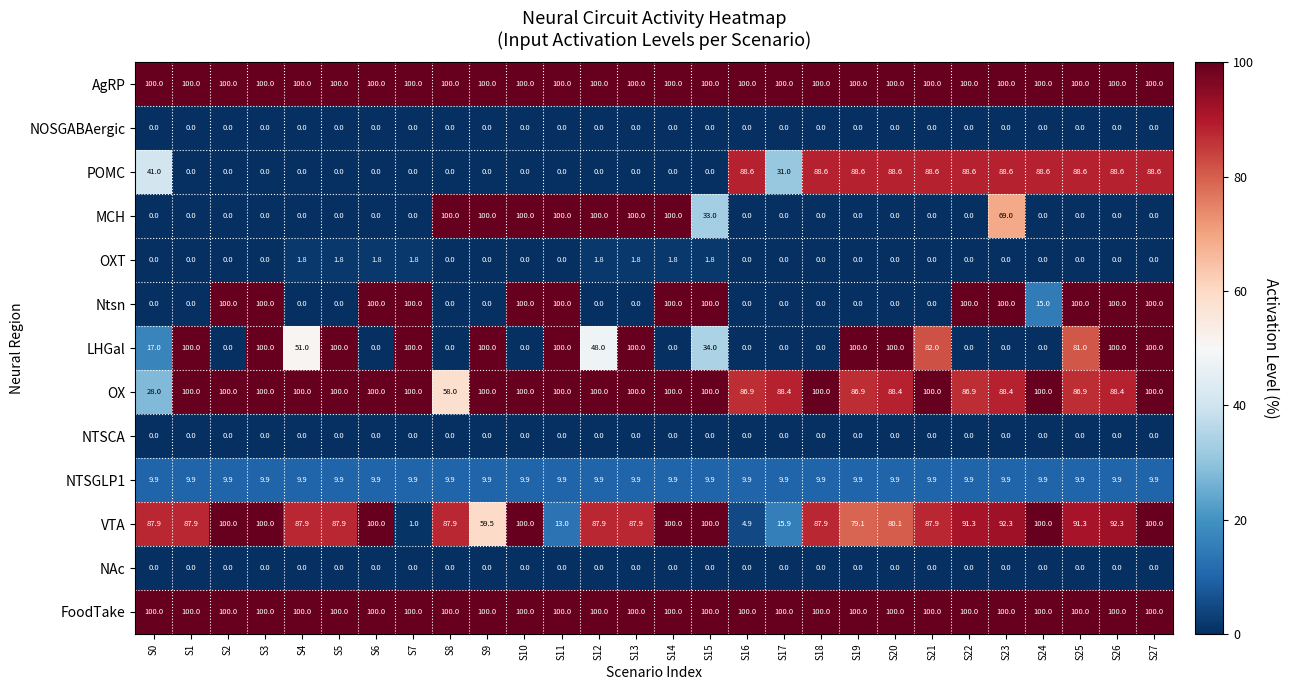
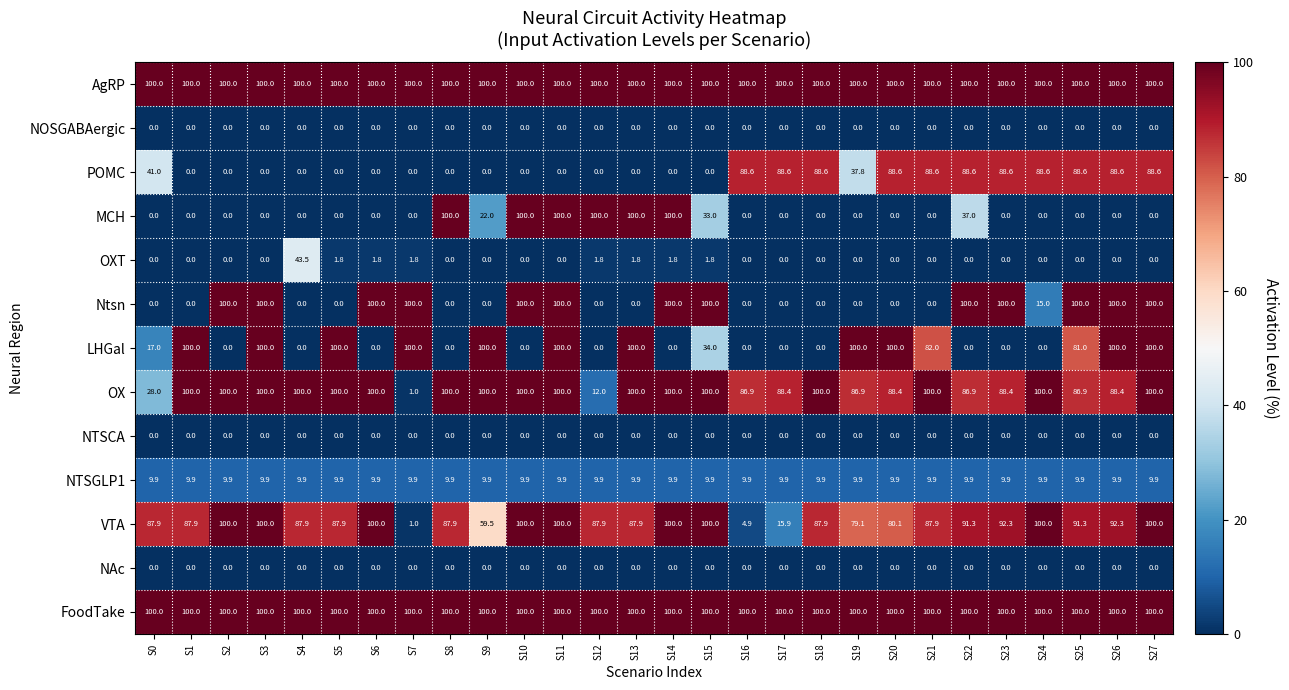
POMC, S17: 31.0 -> 88.6
POMC, S19: 88.6 -> 37.8
MCH, S9: 100.0 -> 22.0
MCH, S22: 0.0 -> 37.0
MCH, S23: 69.0 -> 0.0
OXT, S4: 1.8 -> 43.5
LHGal, S4: 51.0 -> 0.0
LHGal, S12: 48.0 -> 0.0
OX, S7: 100.0 -> 1.0
OX, S8: 58.0 -> 100.0
OX, S12: 100.0 -> 12.0
VTA, S11: 13.0 -> 100.0
